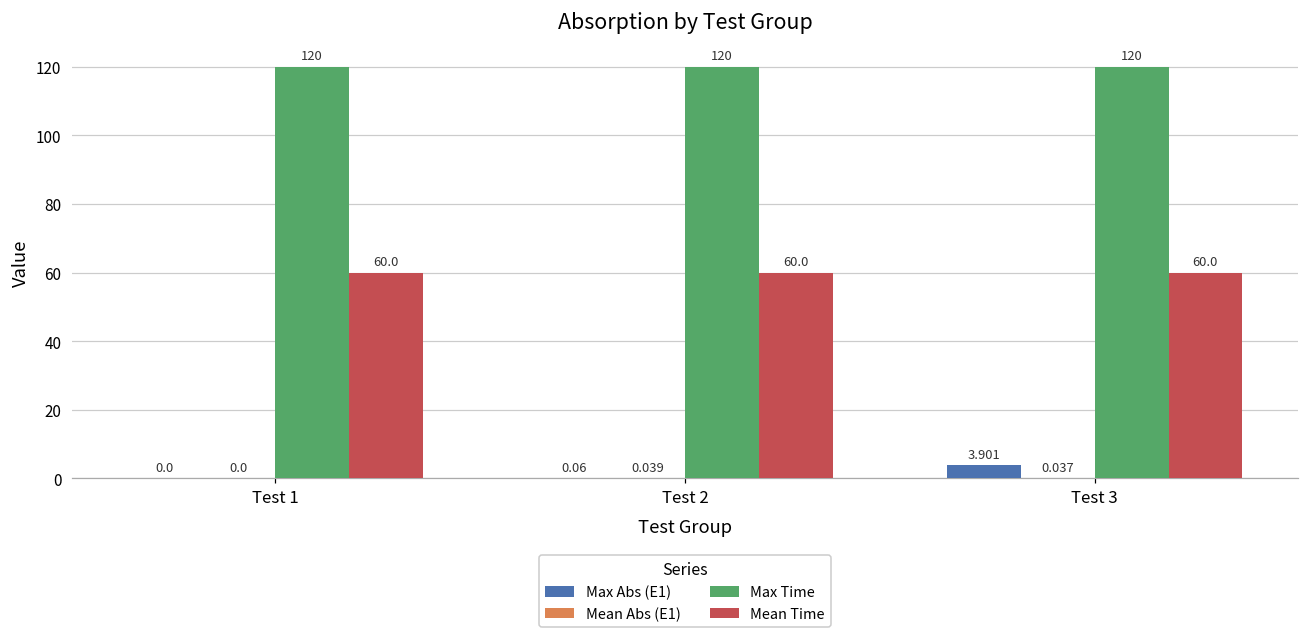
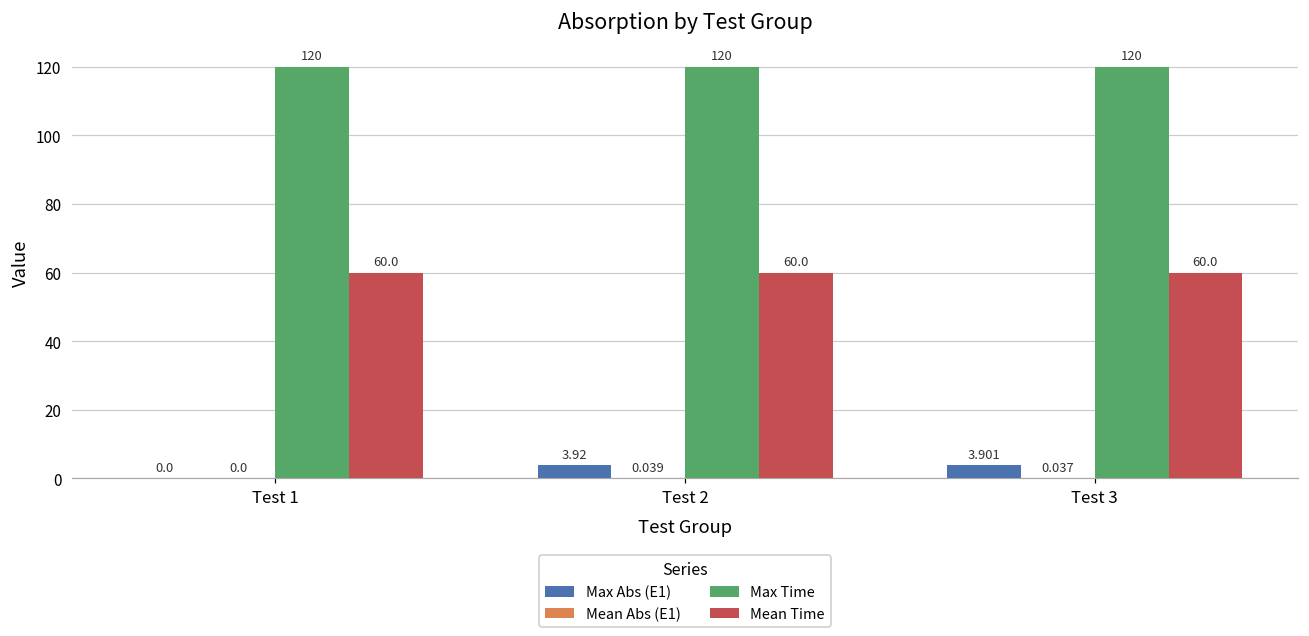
Max Abs (E1), Test 2: 0.06 -> 3.92
